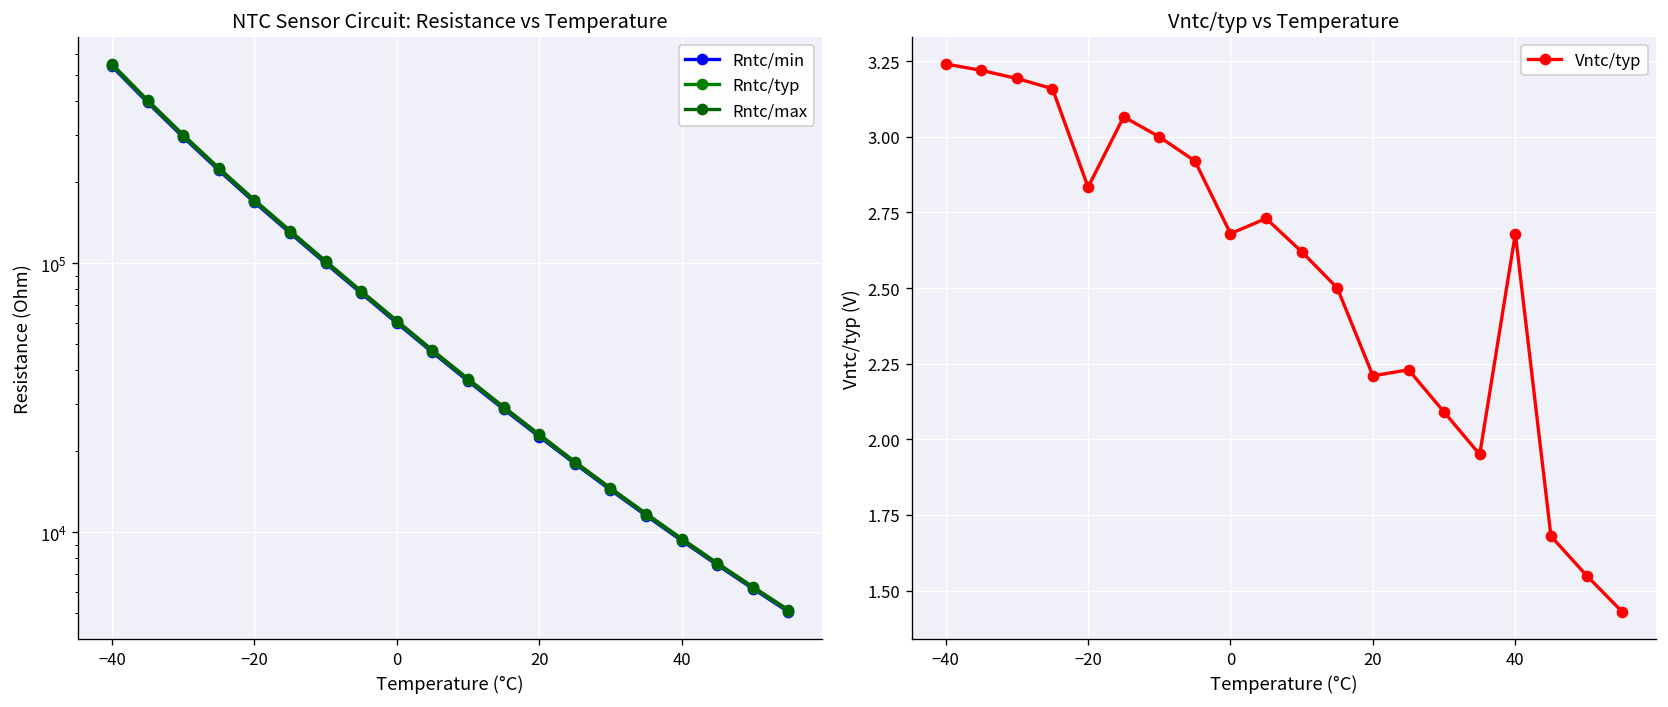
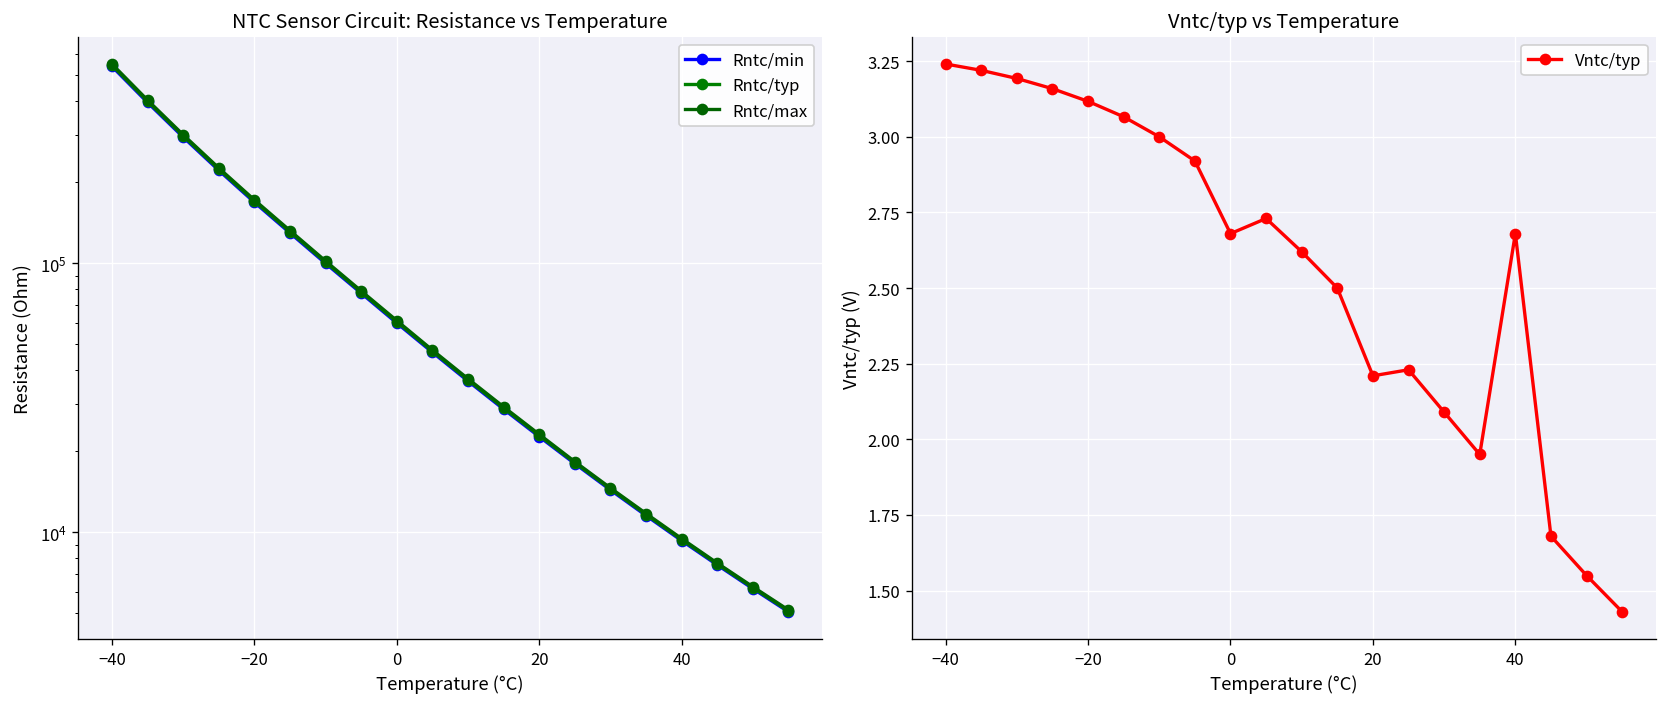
Vntc/typ vs Temperature, −20: 2.83 -> 3.12
